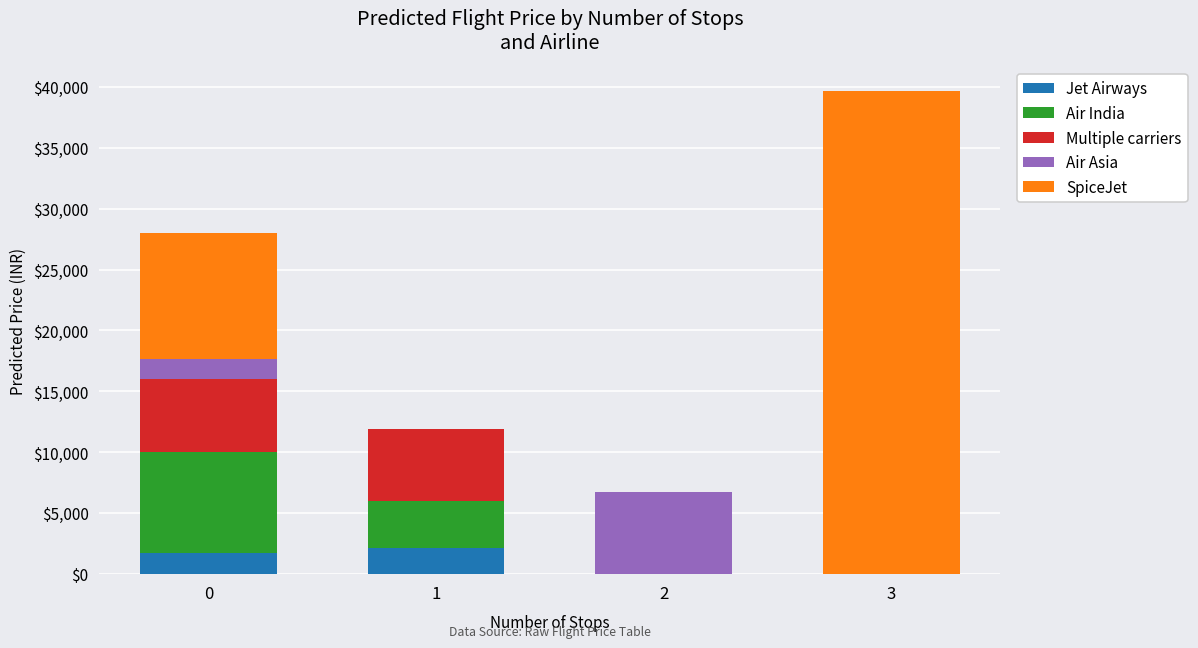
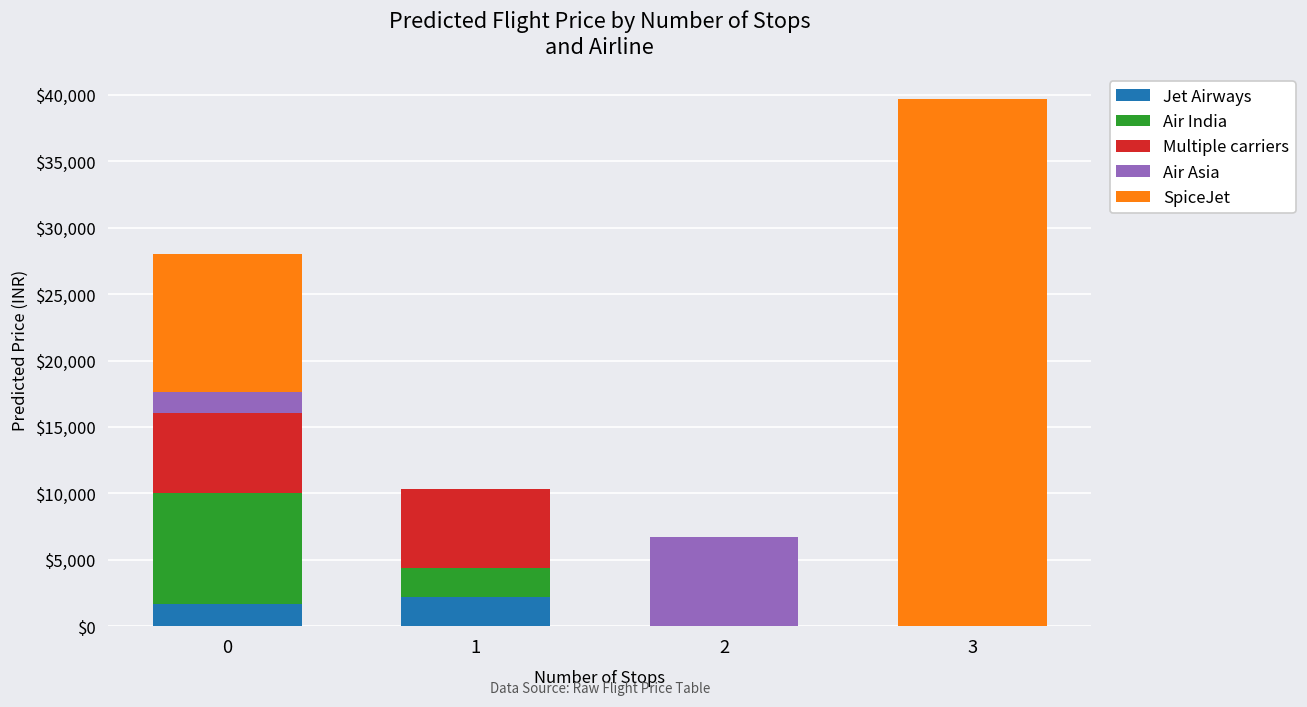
Air India, 1: $3,800 -> $2,200
